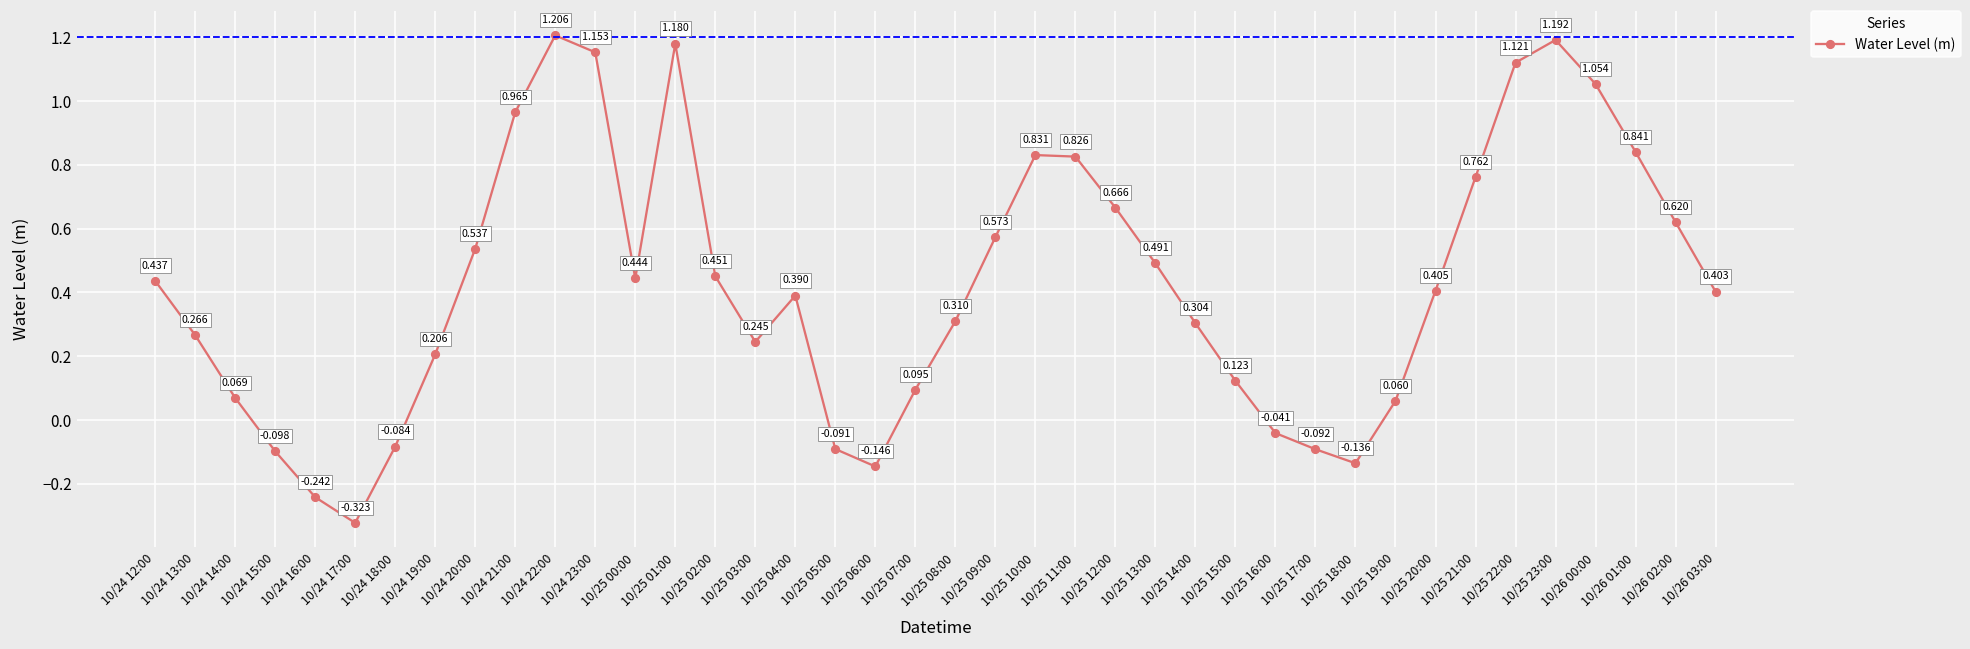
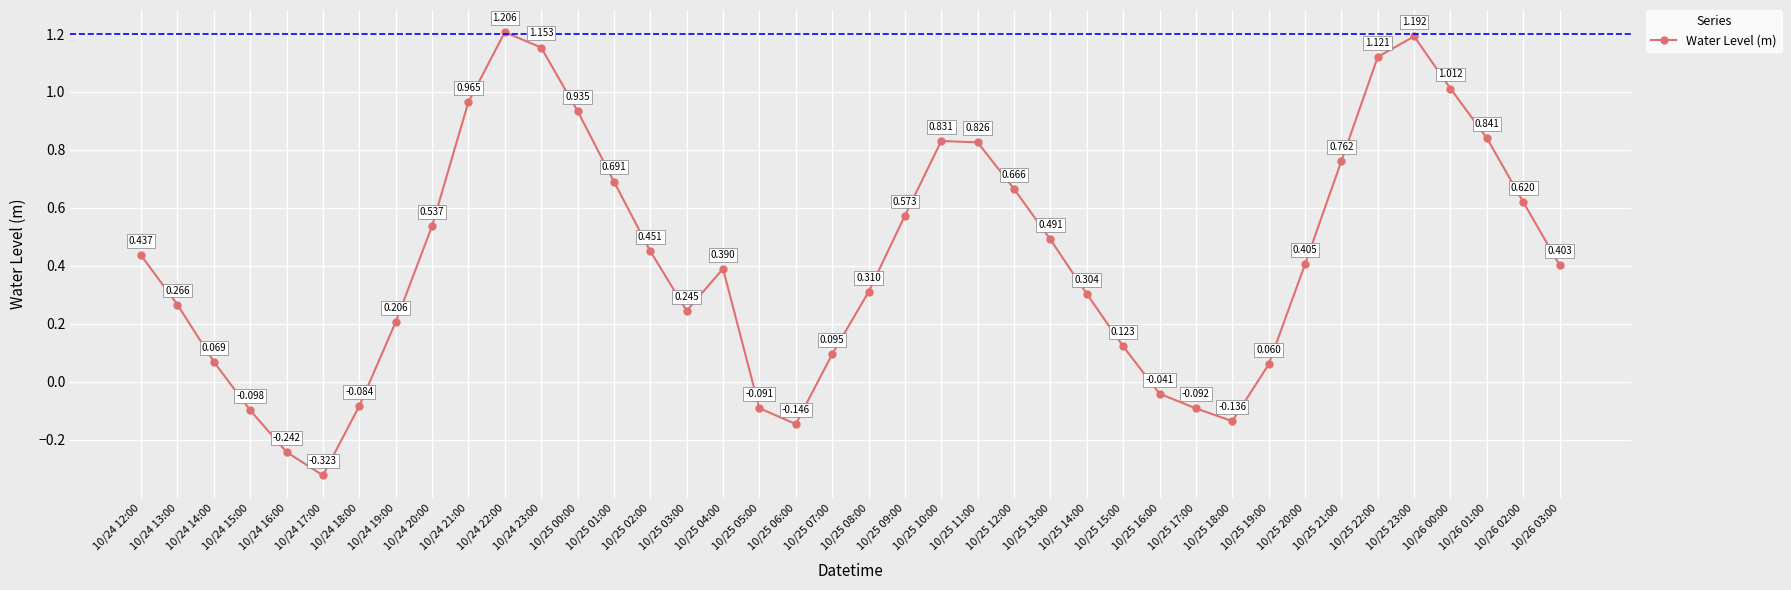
10/25 00:00: 0.444 -> 0.935
10/25 01:00: 1.180 -> 0.691
10/26 00:00: 1.054 -> 1.012
